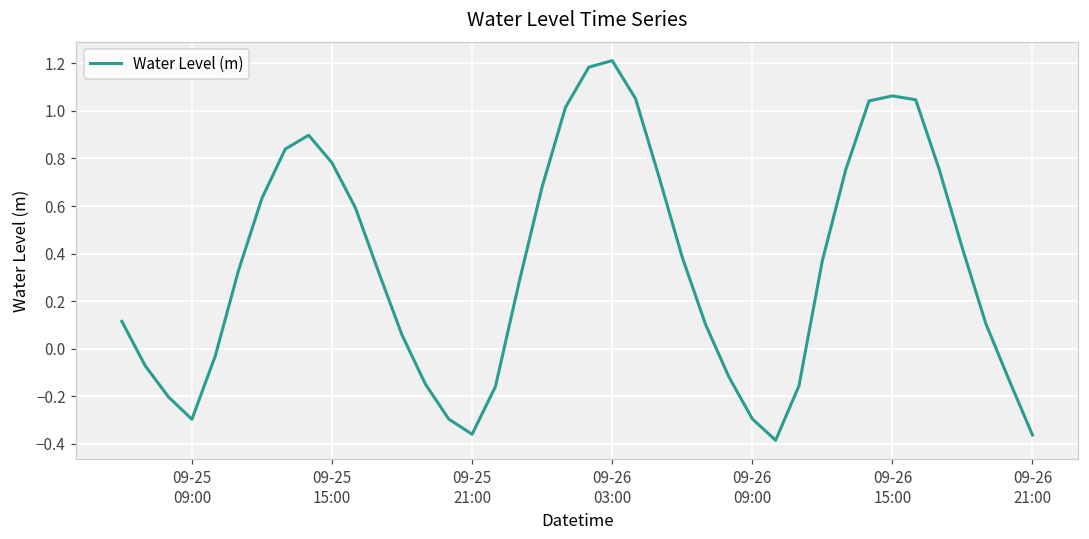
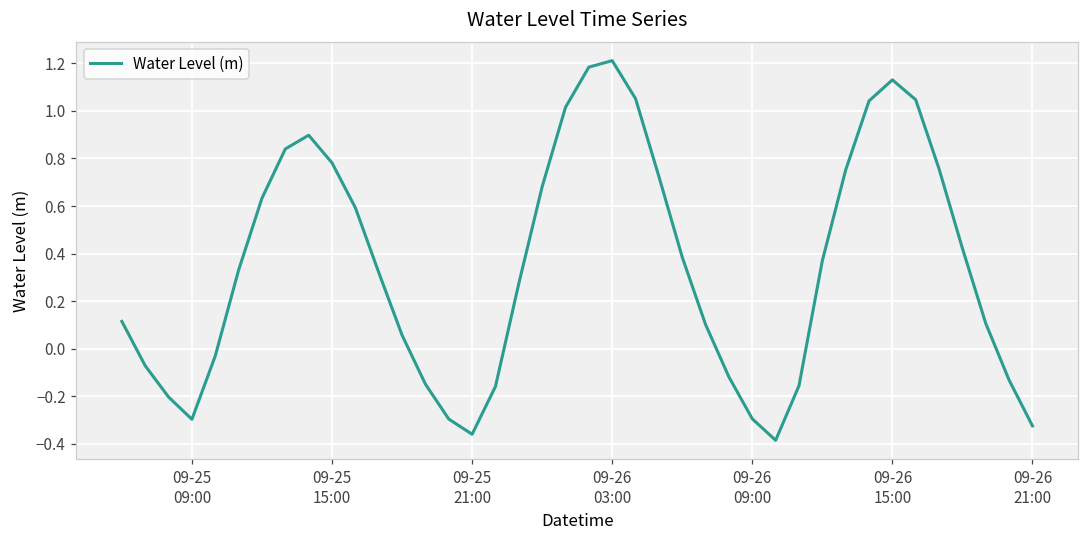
09-26 15:00: 1.06 -> 1.13
09-26 21:00: -0.36 -> -0.33
